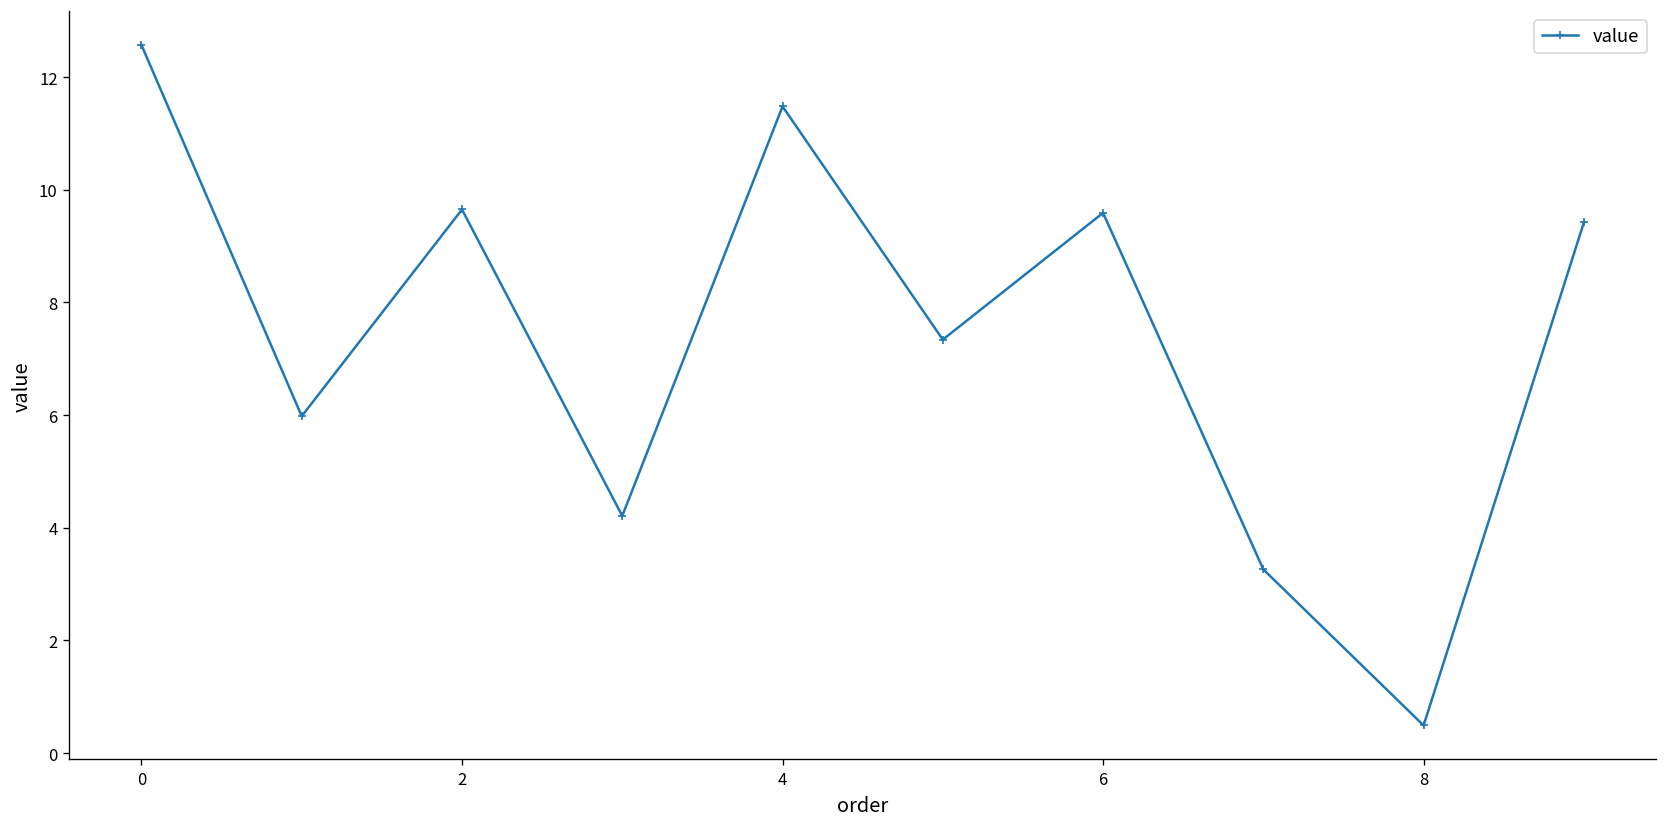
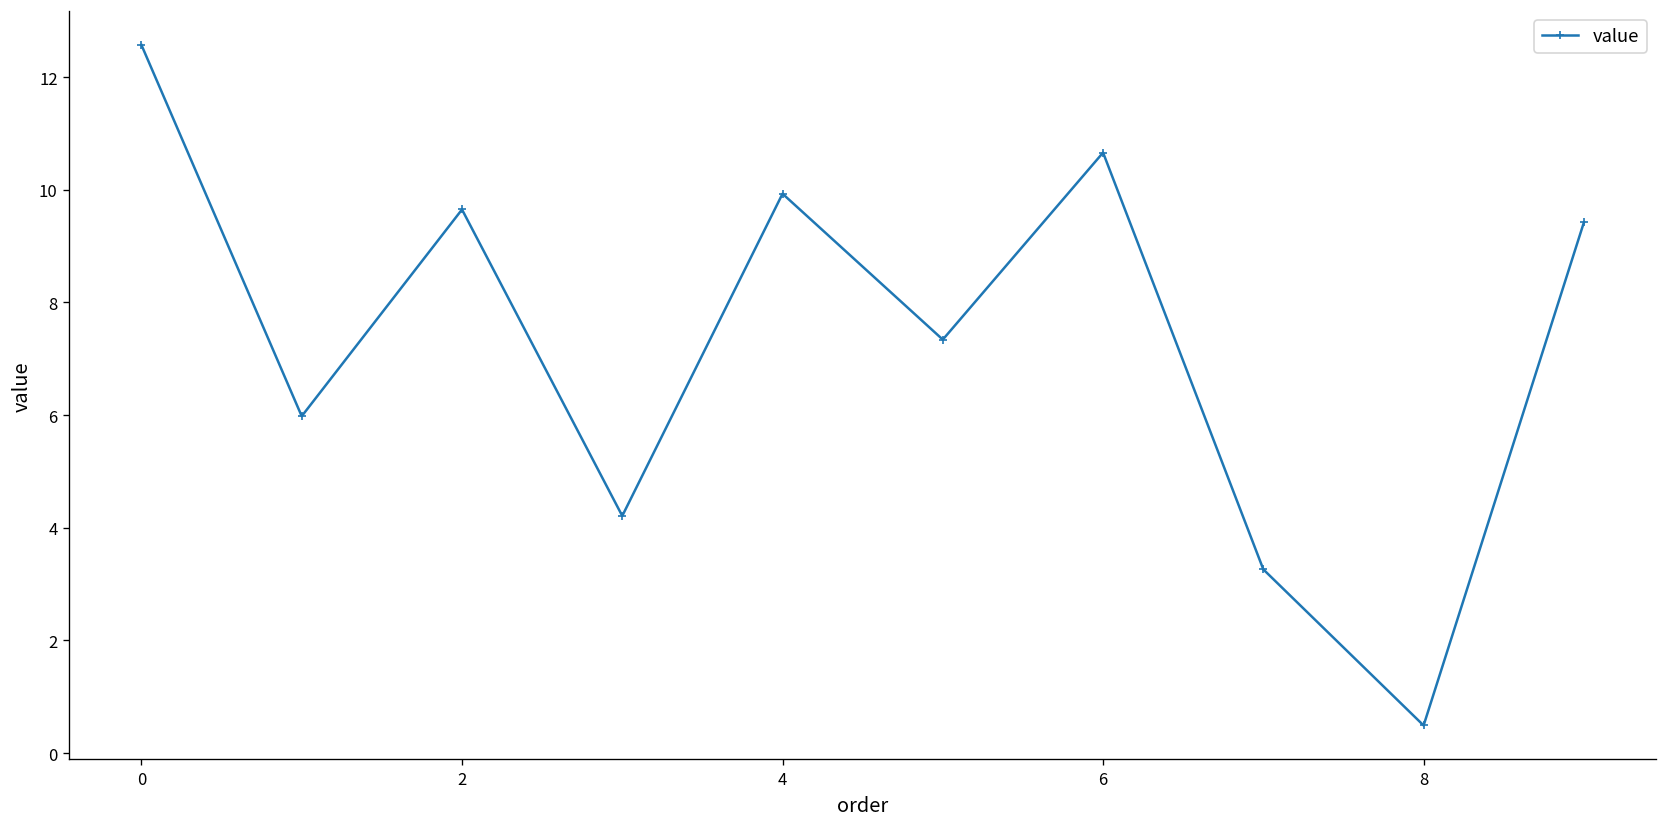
4: 11.5 -> 9.9
6: 9.6 -> 10.7
